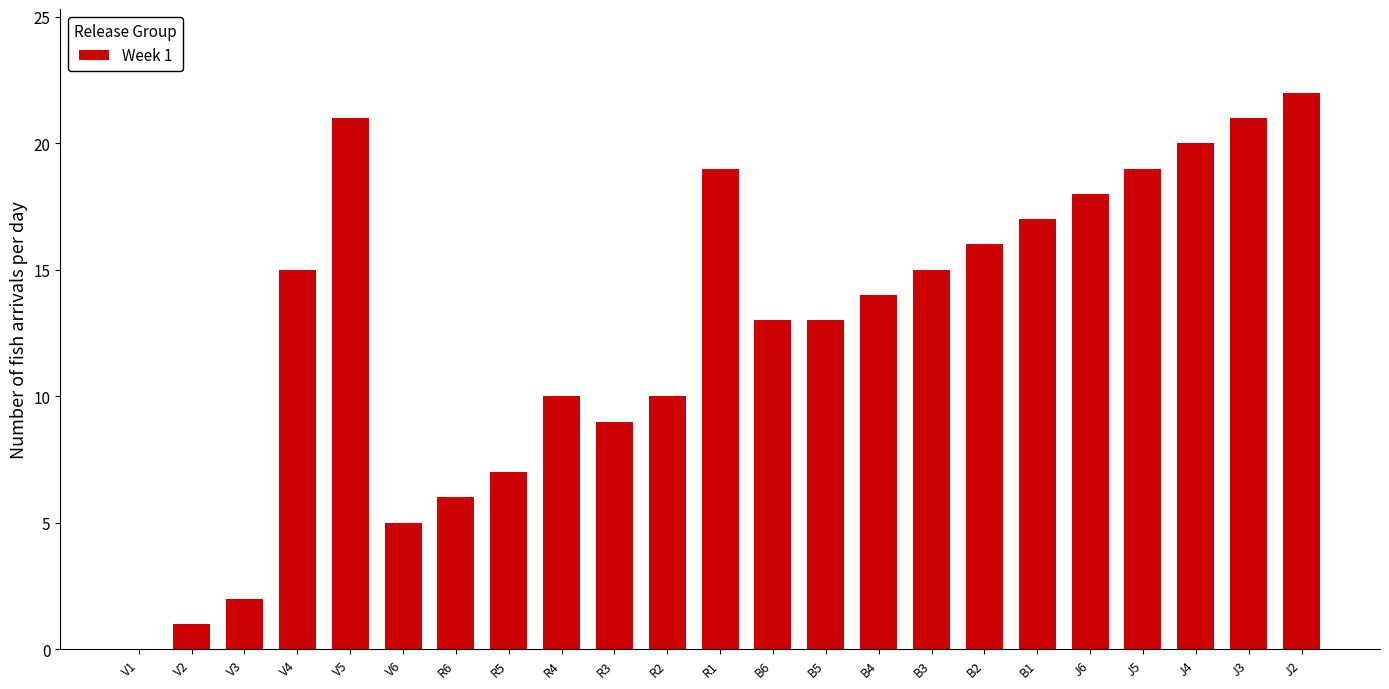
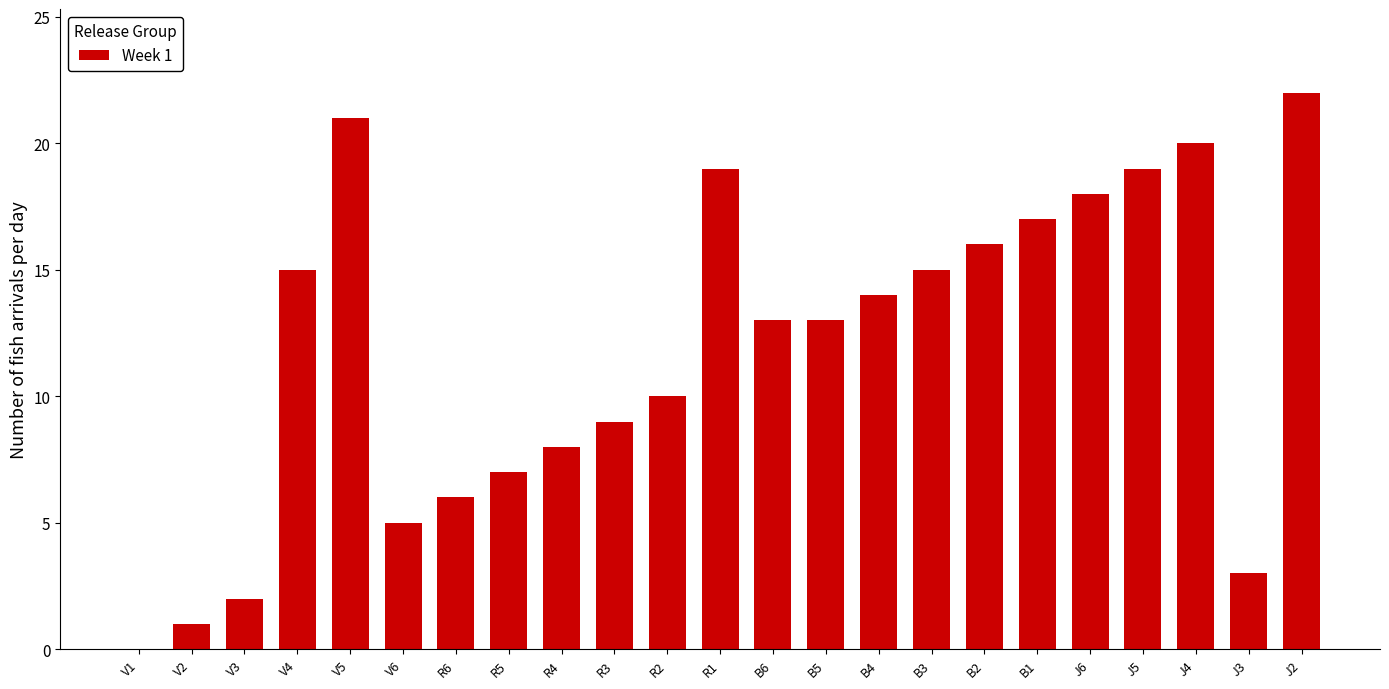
R4: 10 -> 8
J3: 21 -> 3
